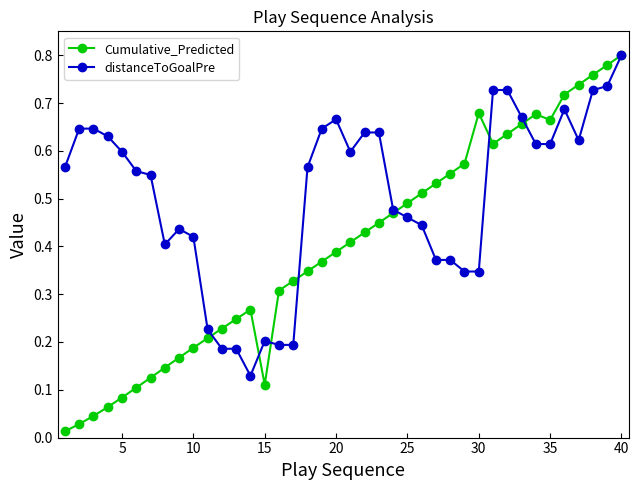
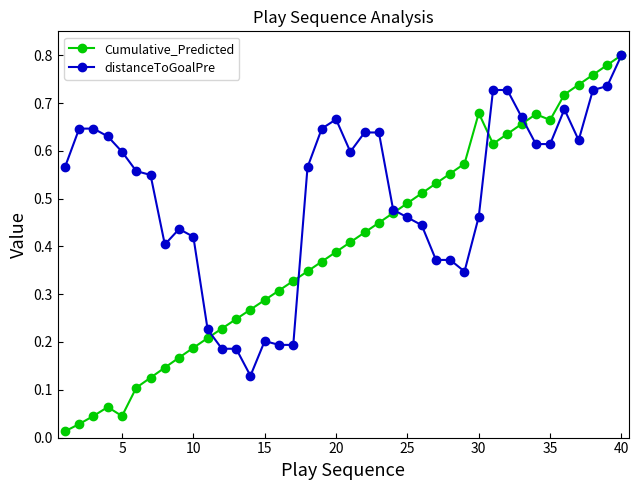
Cumulative_Predicted, 5: 0.08 -> 0.05
Cumulative_Predicted, 15: 0.11 -> 0.29
distanceToGoalPre, 30: 0.35 -> 0.46
